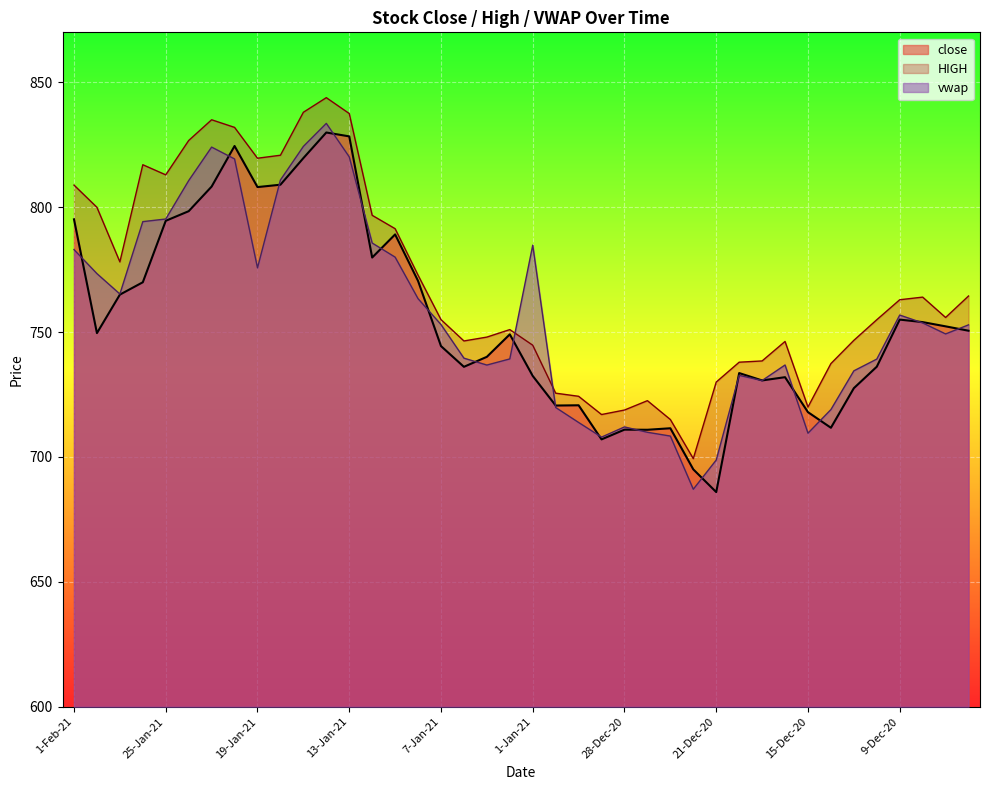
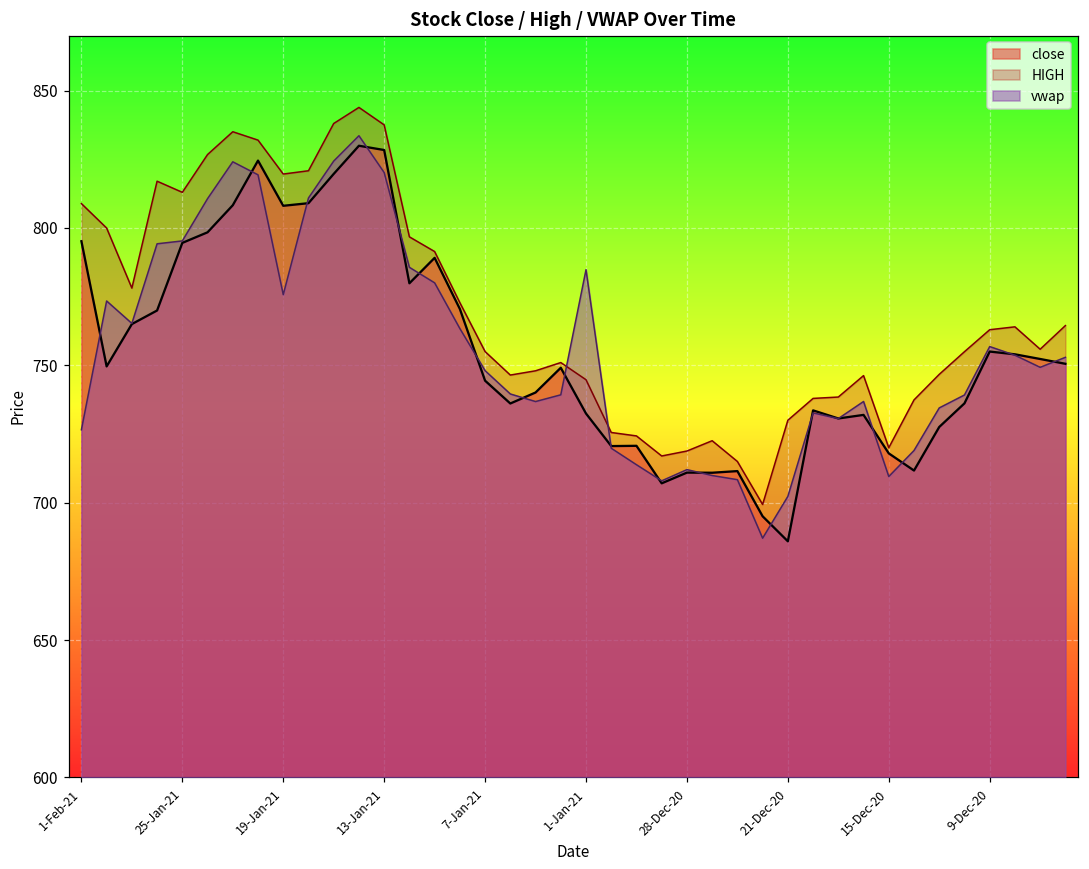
vwap, 1-Feb-21: 783 -> 727
vwap, 7-Jan-21: 753 -> 748
vwap, 21-Dec-20: 699 -> 702
